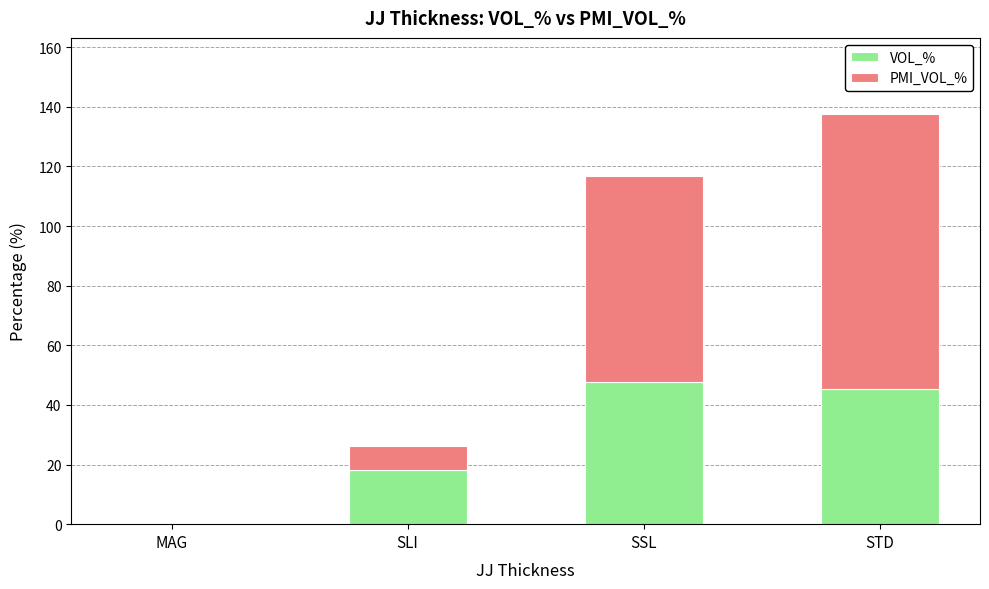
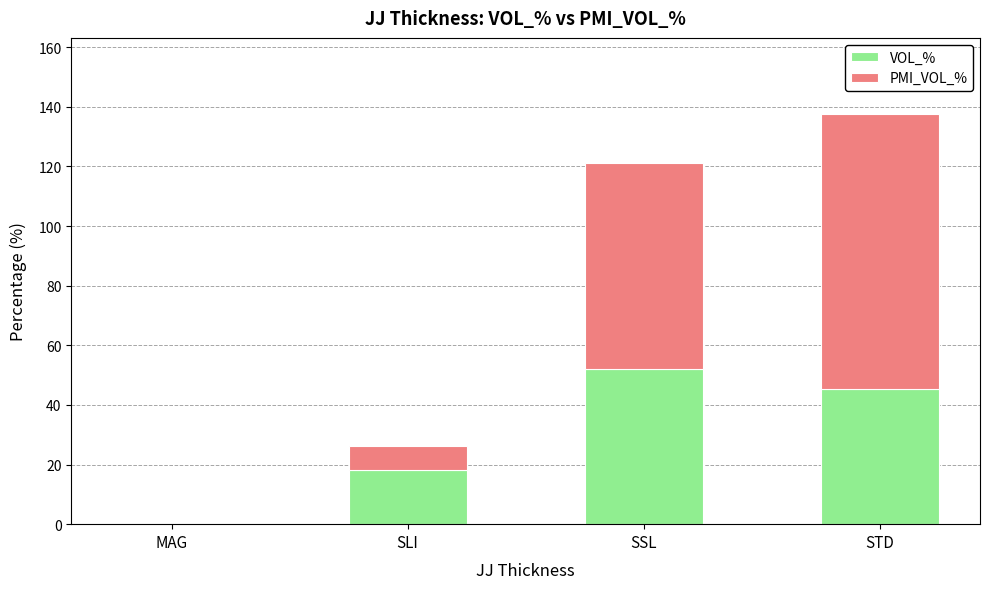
VOL_%, SSL: 48 -> 52
